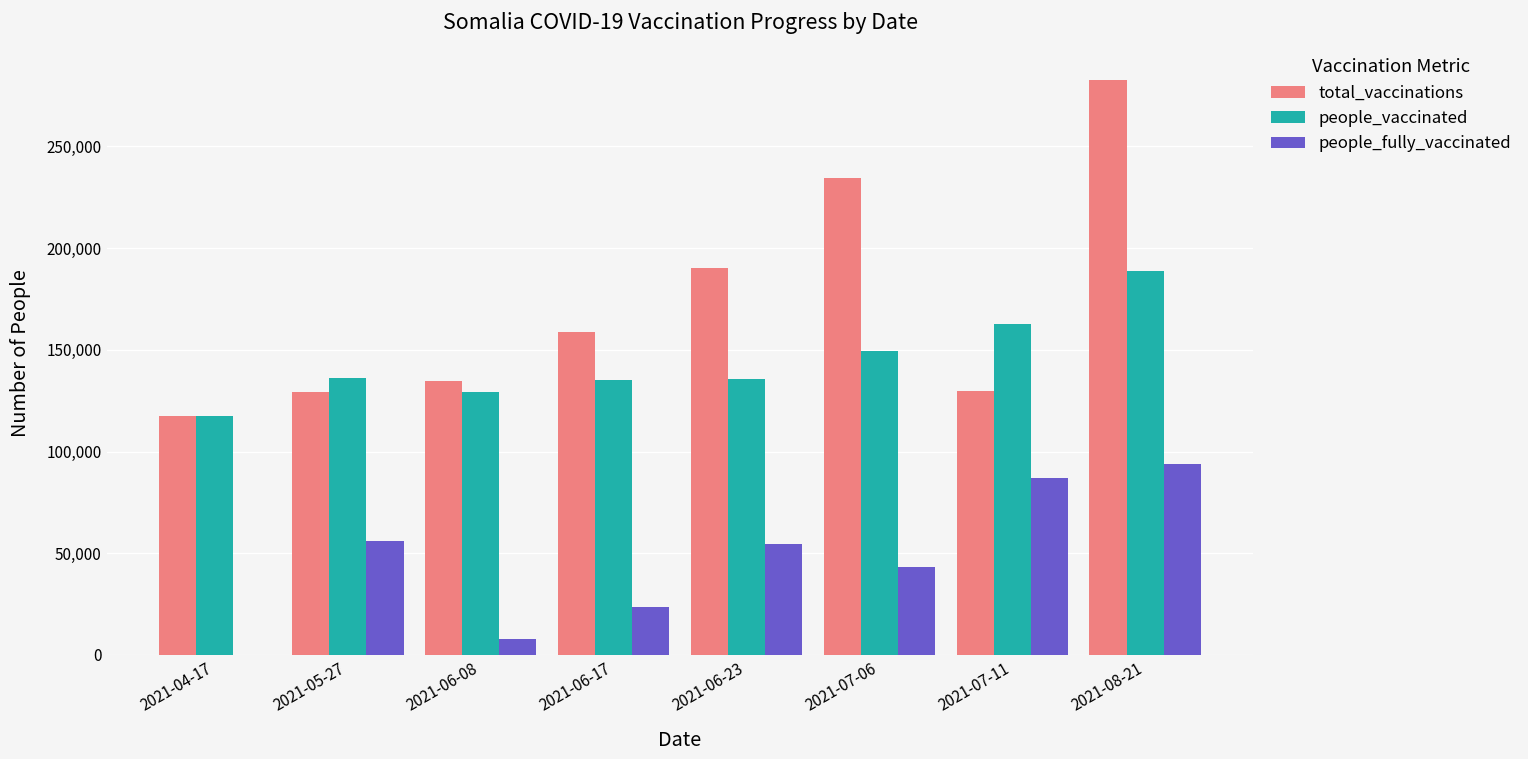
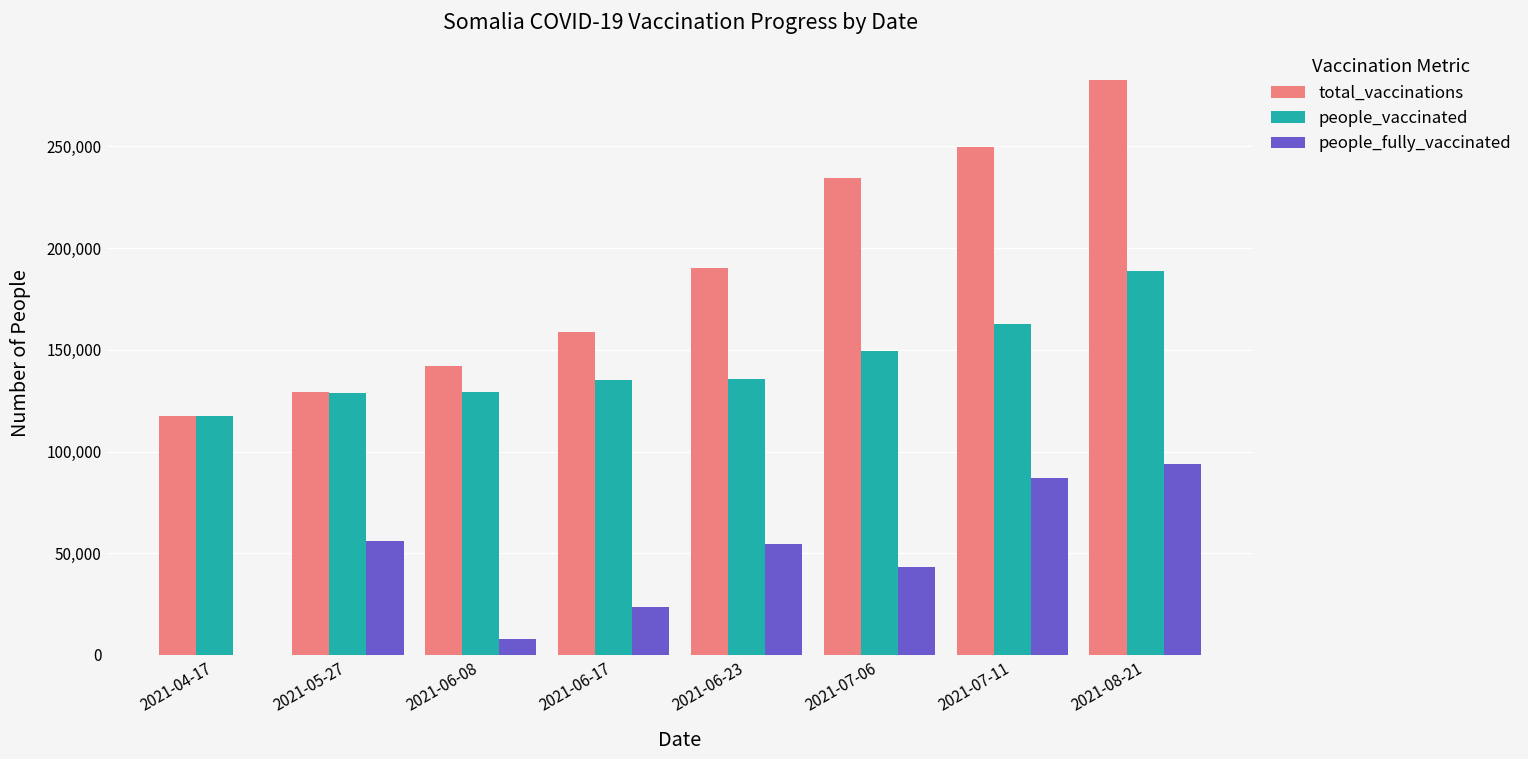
people_vaccinated, 2021-05-27: 136,000 -> 129,000
total_vaccinations, 2021-06-08: 135,000 -> 142,000
total_vaccinations, 2021-07-11: 130,000 -> 250,000
